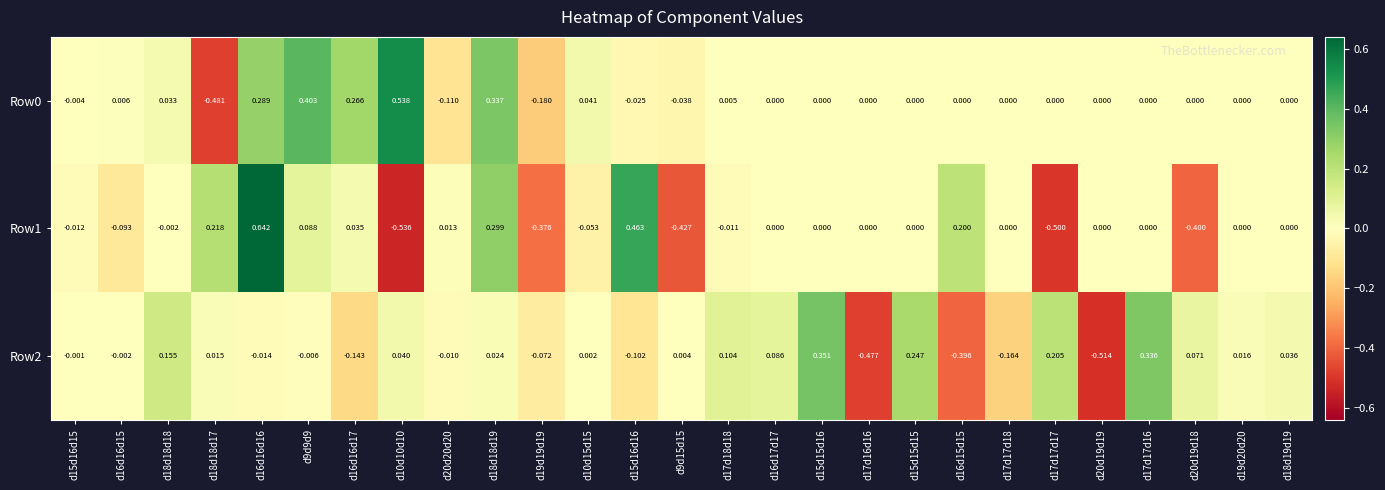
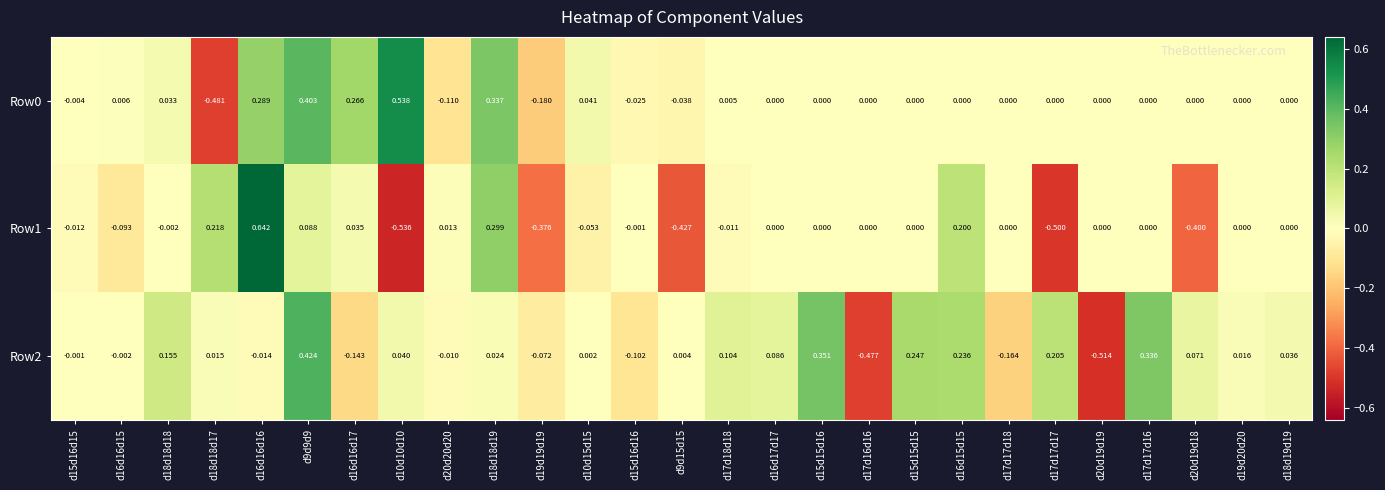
Row1, d15d16d16: 0.463 -> -0.001
Row2, d9d9d9: -0.006 -> 0.424
Row2, d16d15d15: -0.396 -> 0.236
